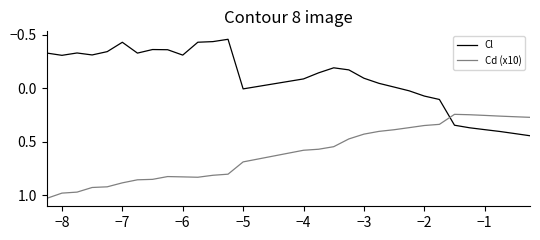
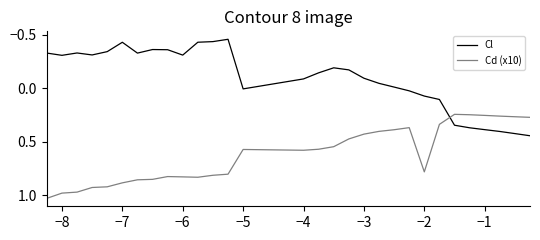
Cd (x10), −5: 0.69 -> 0.57
Cd (x10), −2: 0.35 -> 0.78
